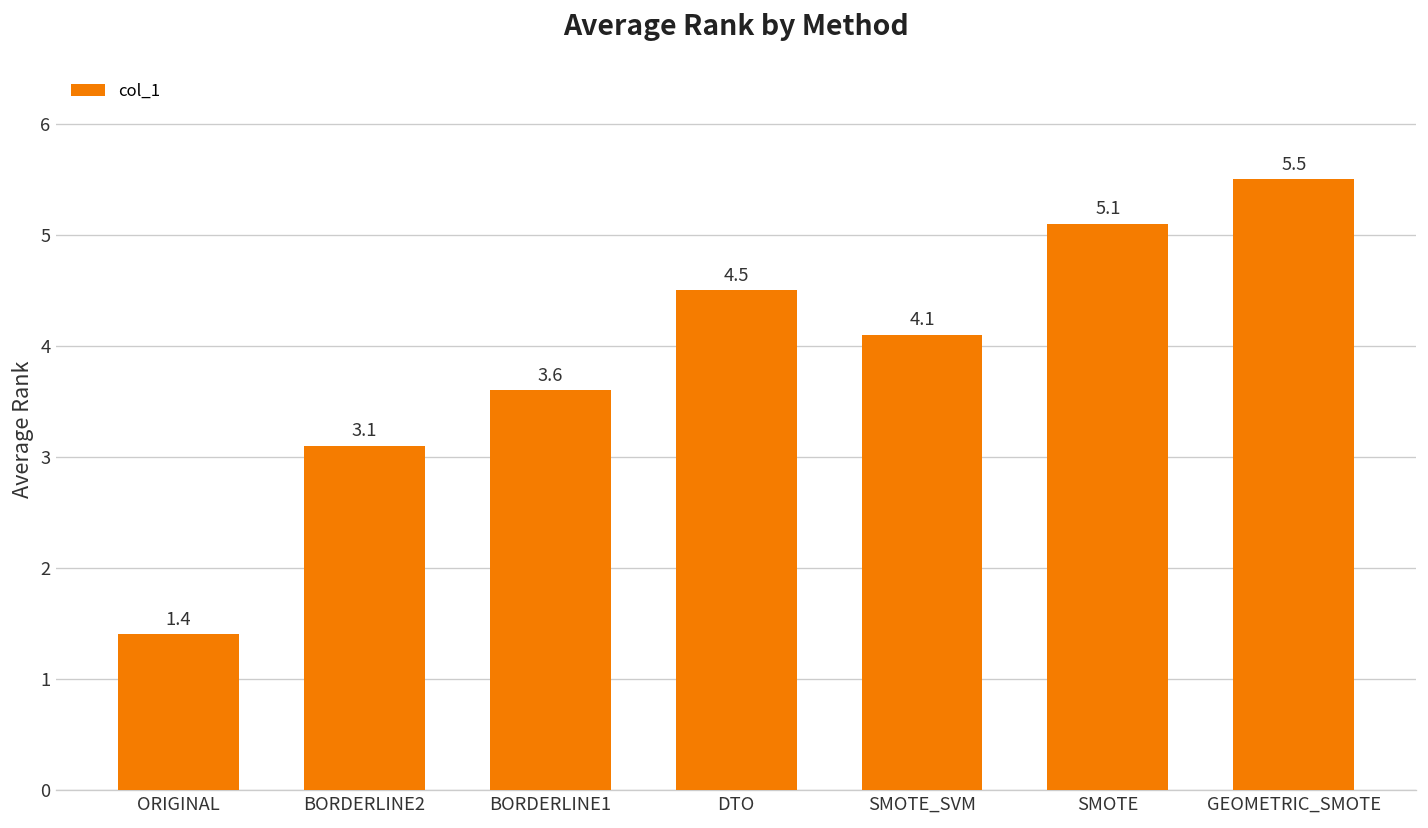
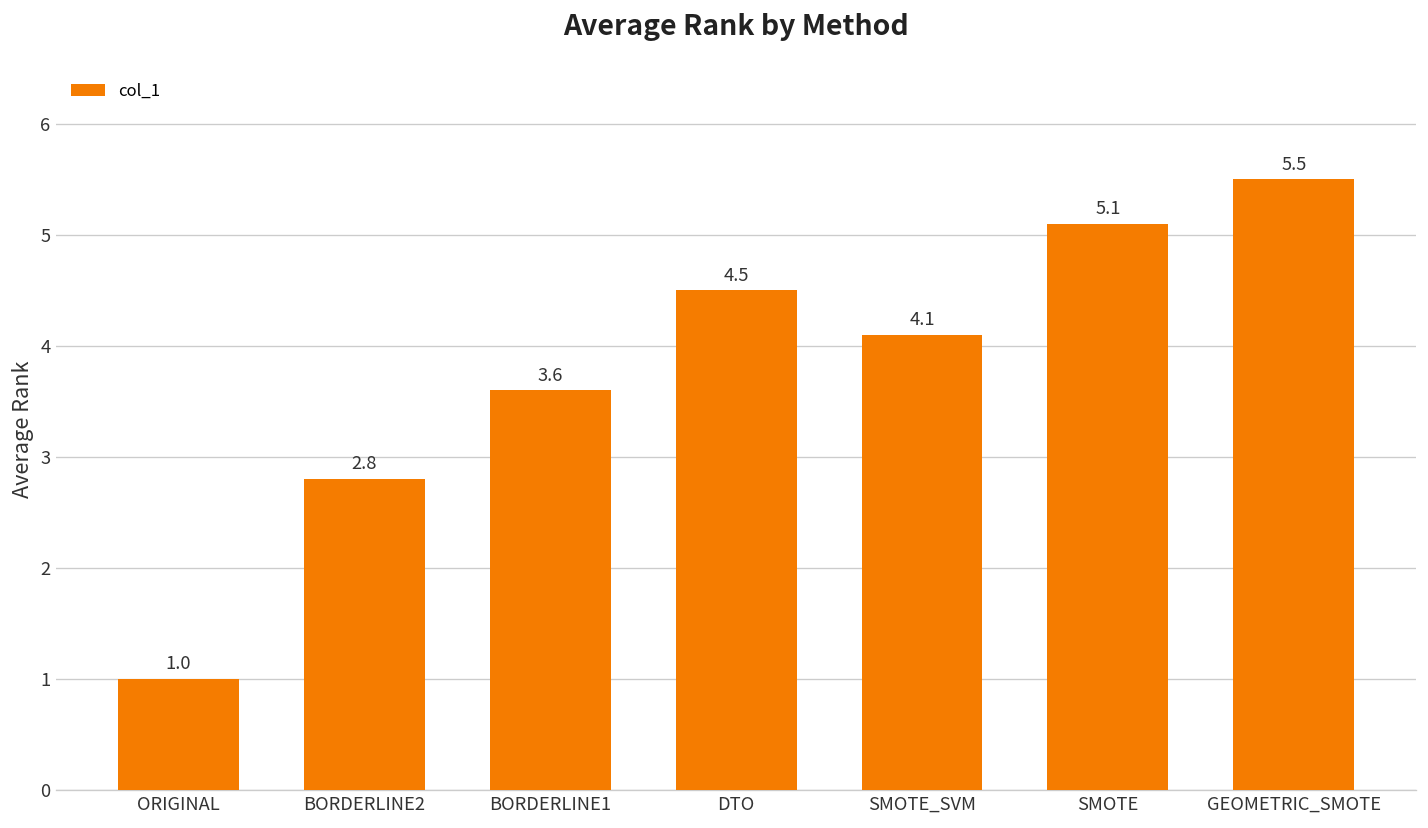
ORIGINAL: 1.4 -> 1.0
BORDERLINE2: 3.1 -> 2.8
